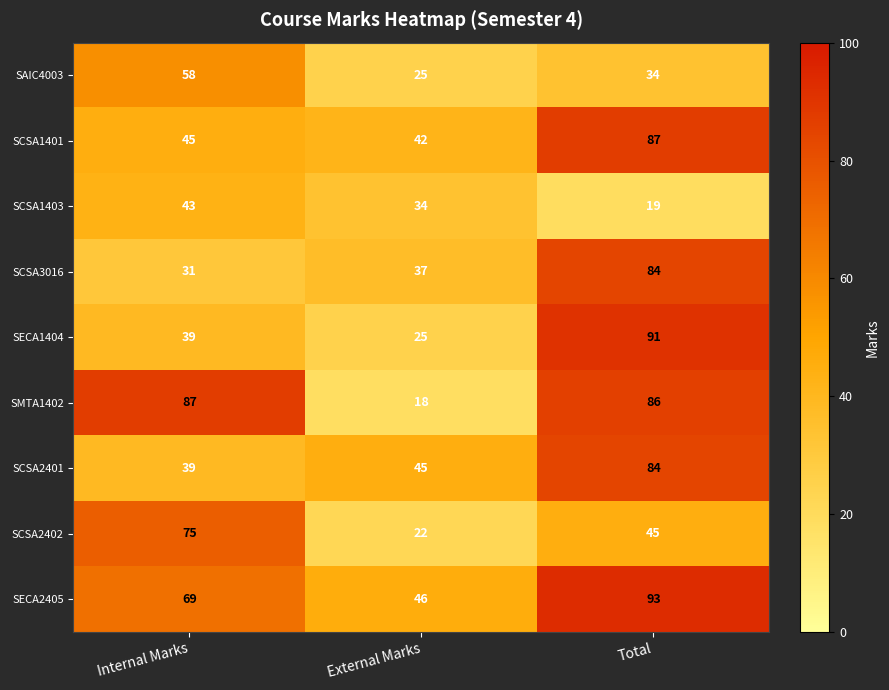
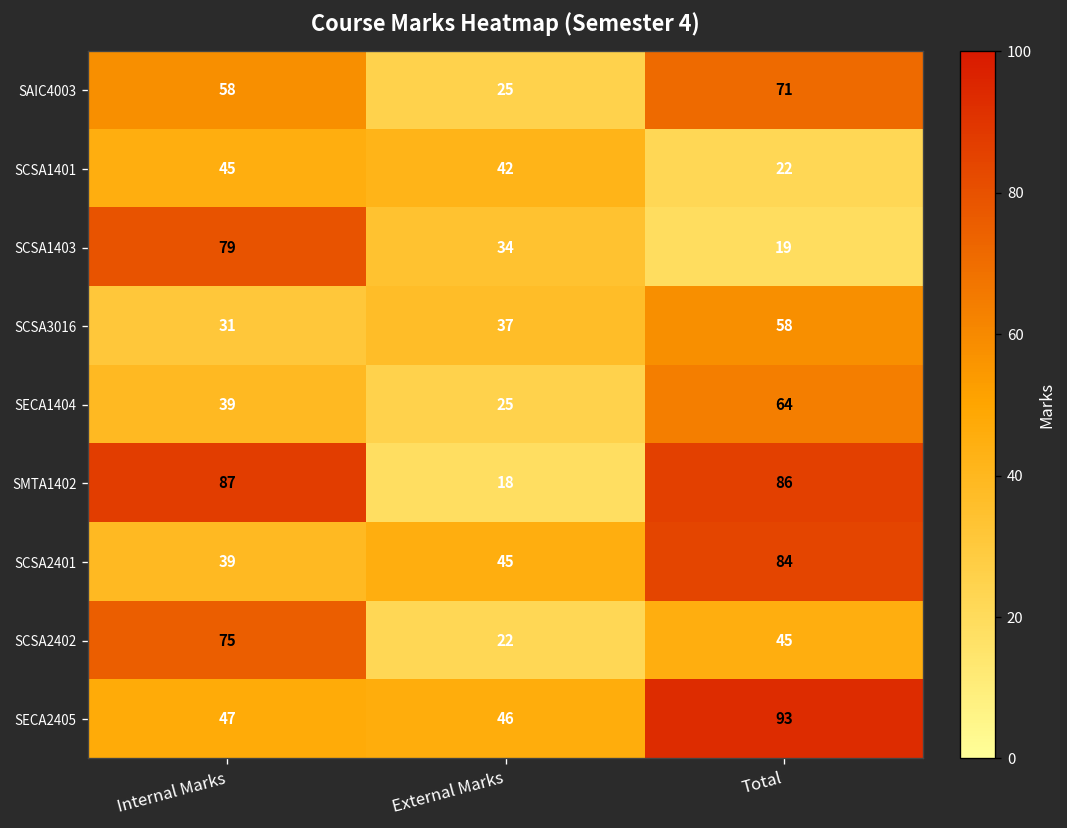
SAIC4003, Total: 34 -> 71
SCSA1401, Total: 87 -> 22
SCSA1403, Internal Marks: 43 -> 79
SCSA3016, Total: 84 -> 58
SECA1404, Total: 91 -> 64
SECA2405, Internal Marks: 69 -> 47
